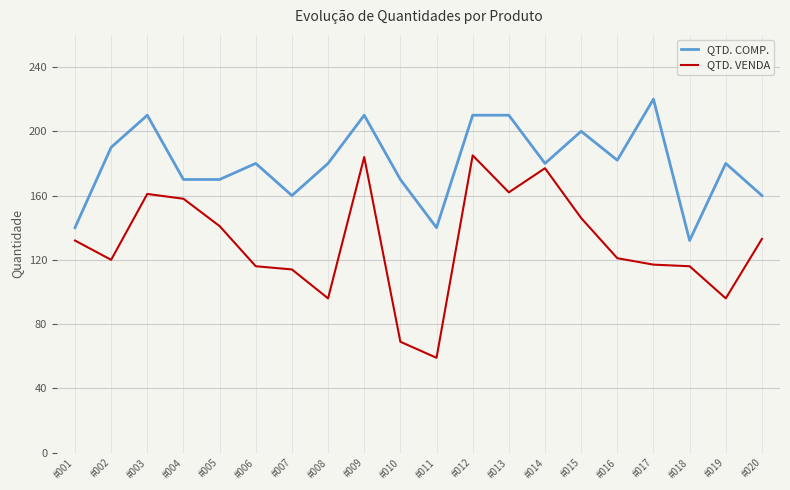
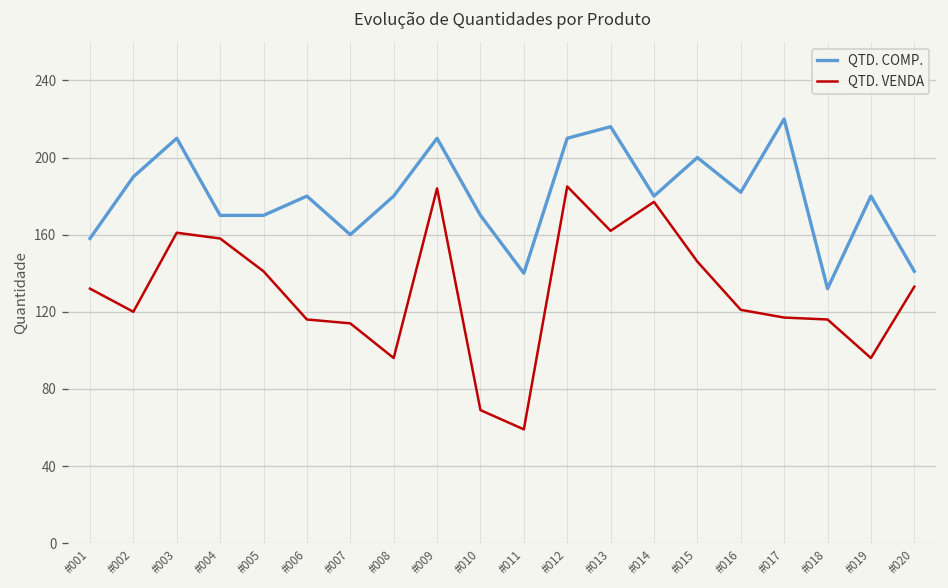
QTD. COMP., #001: 140 -> 158
QTD. COMP., #013: 210 -> 216
QTD. COMP., #020: 160 -> 141
